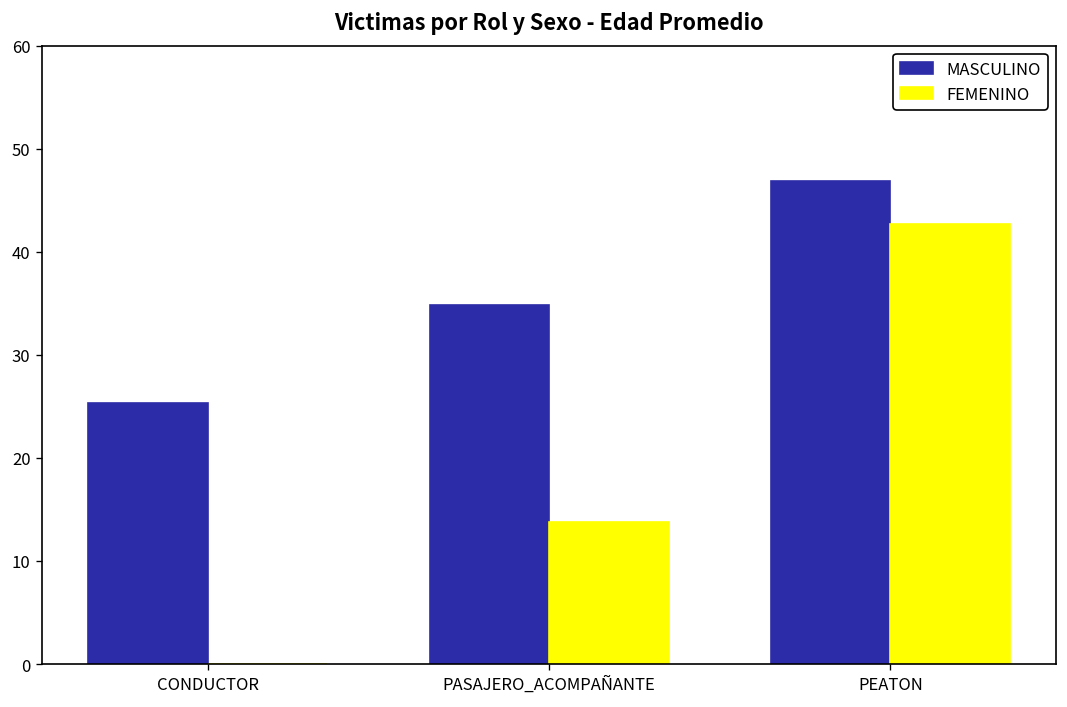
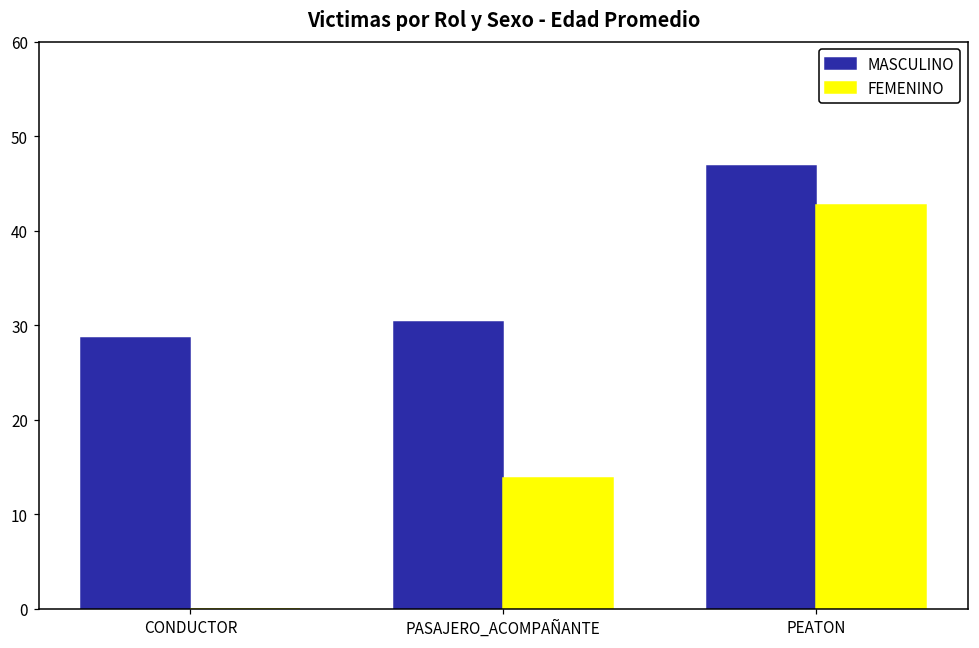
MASCULINO, CONDUCTOR: 25 -> 29
MASCULINO, PASAJERO_ACOMPAÑANTE: 35 -> 30
